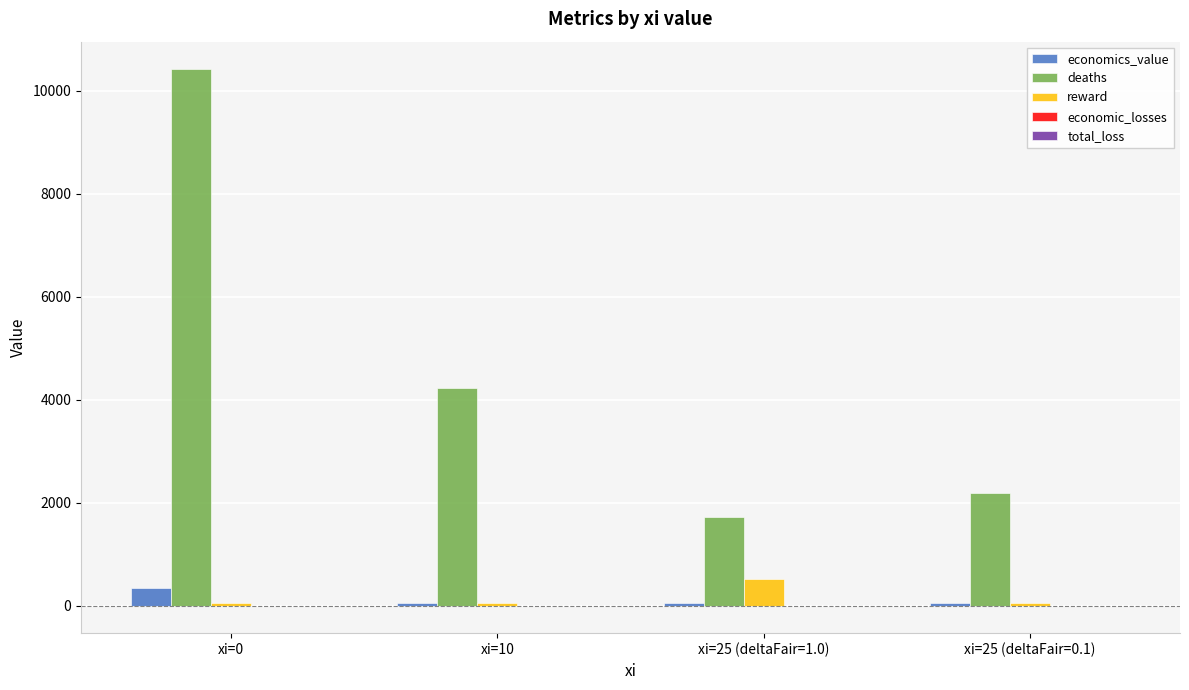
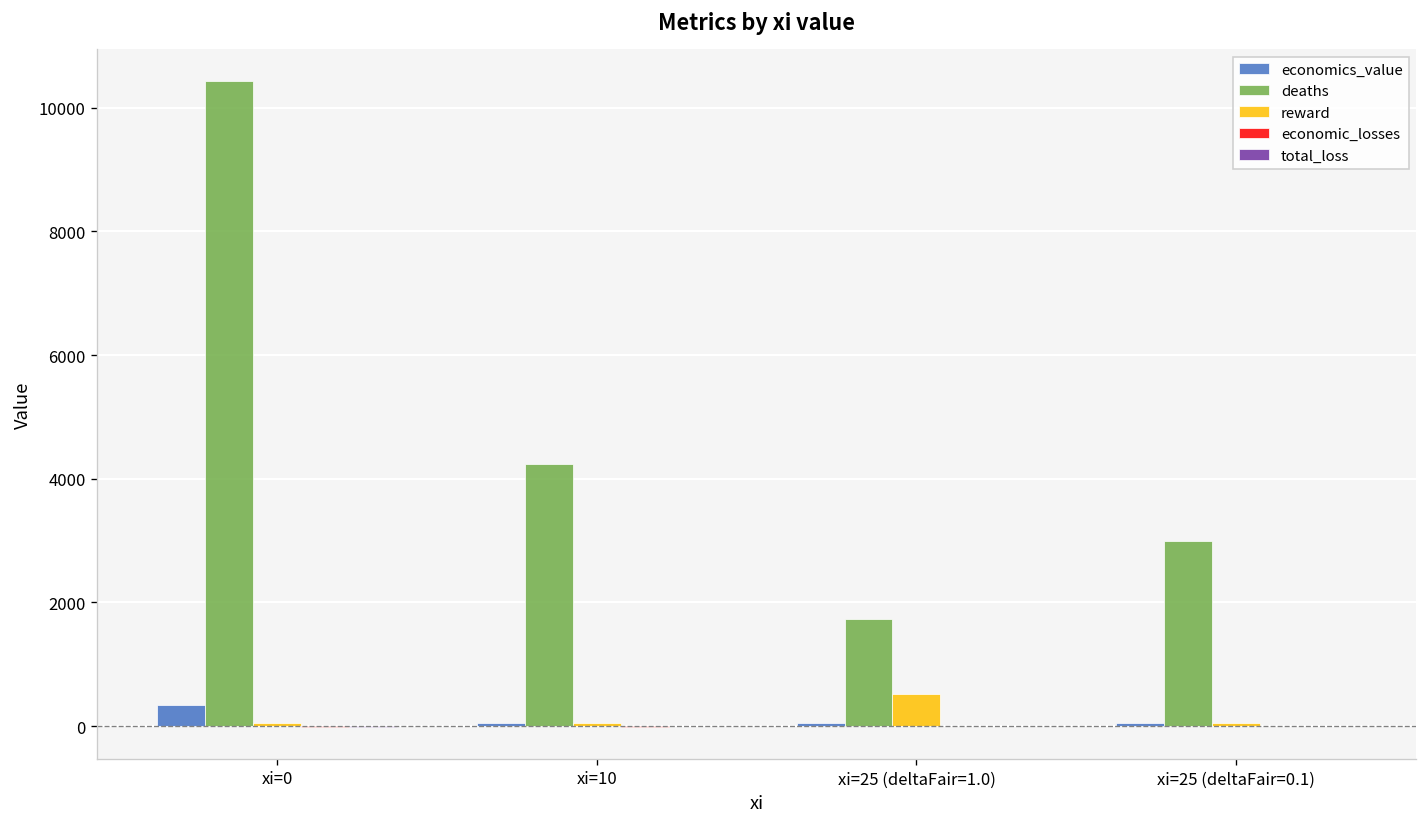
deaths, xi=25 (deltaFair=0.1): 2200 -> 3000
